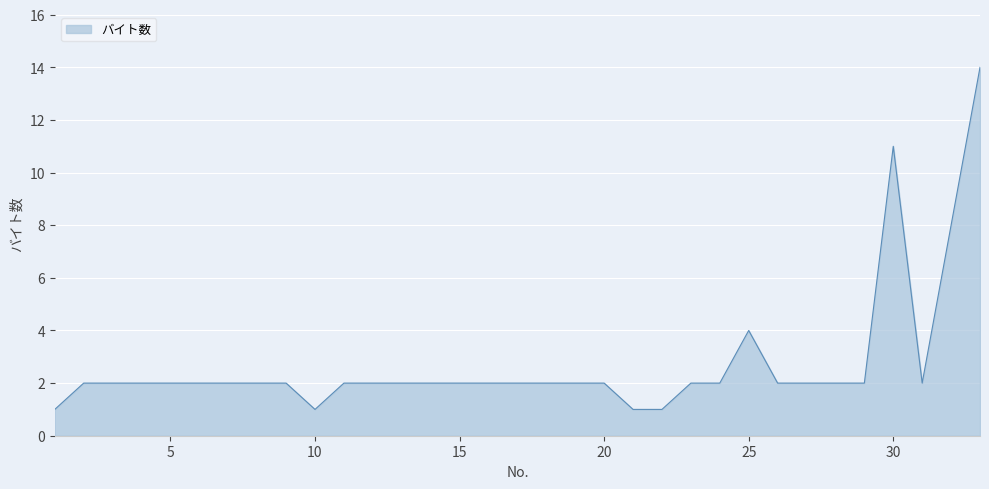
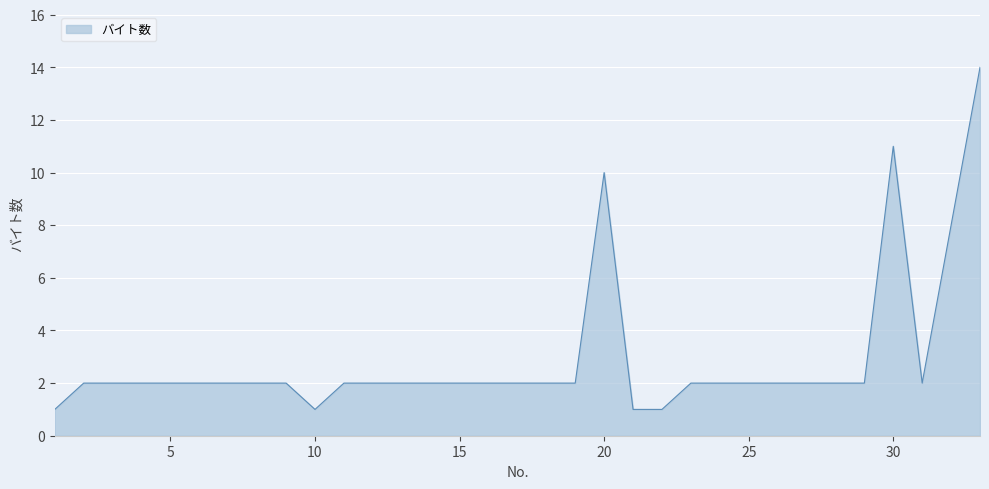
20: 2 -> 10
25: 4 -> 2
